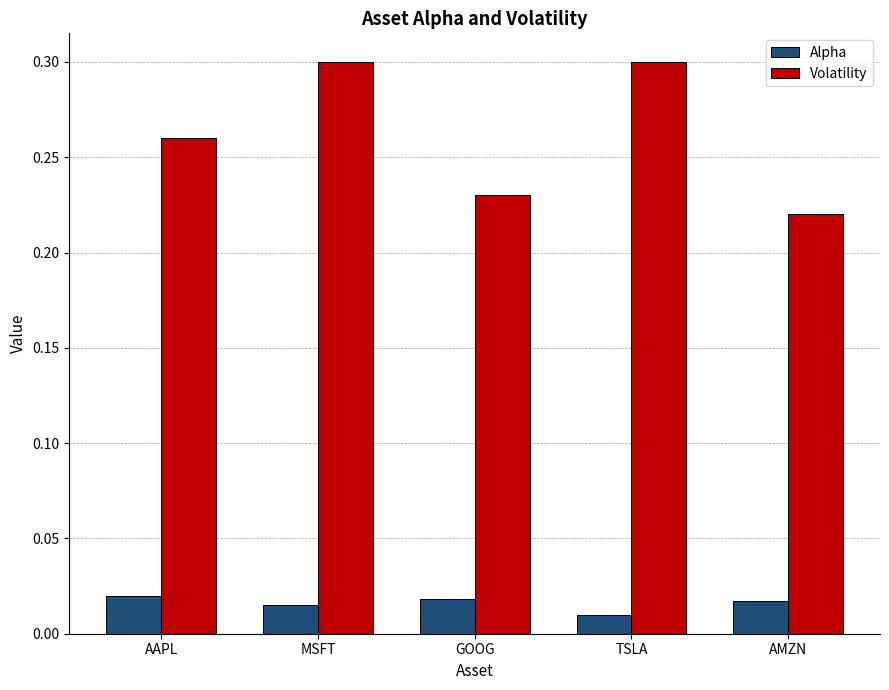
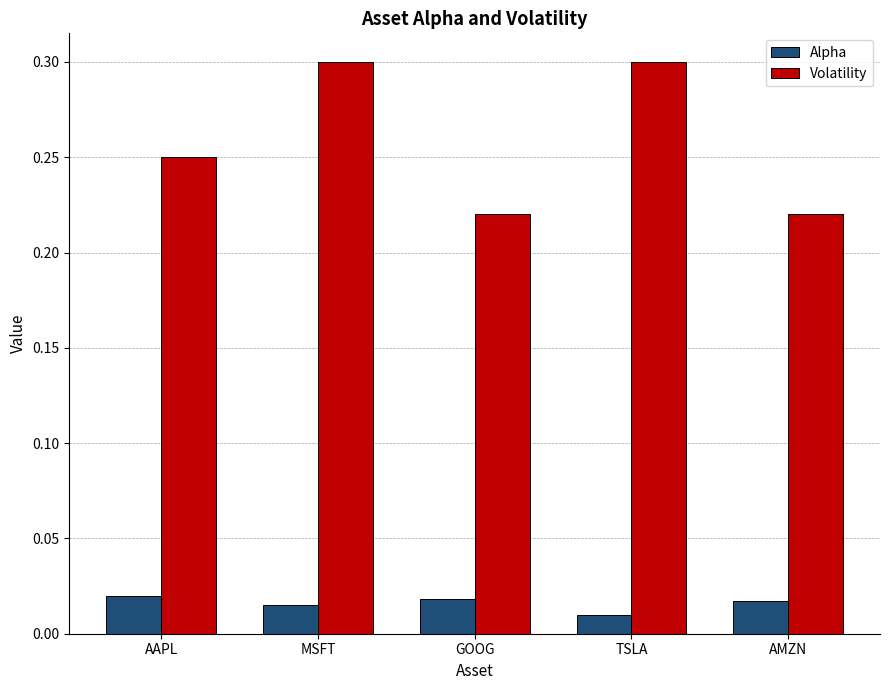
Volatility, AAPL: 0.26 -> 0.25
Volatility, GOOG: 0.23 -> 0.22
